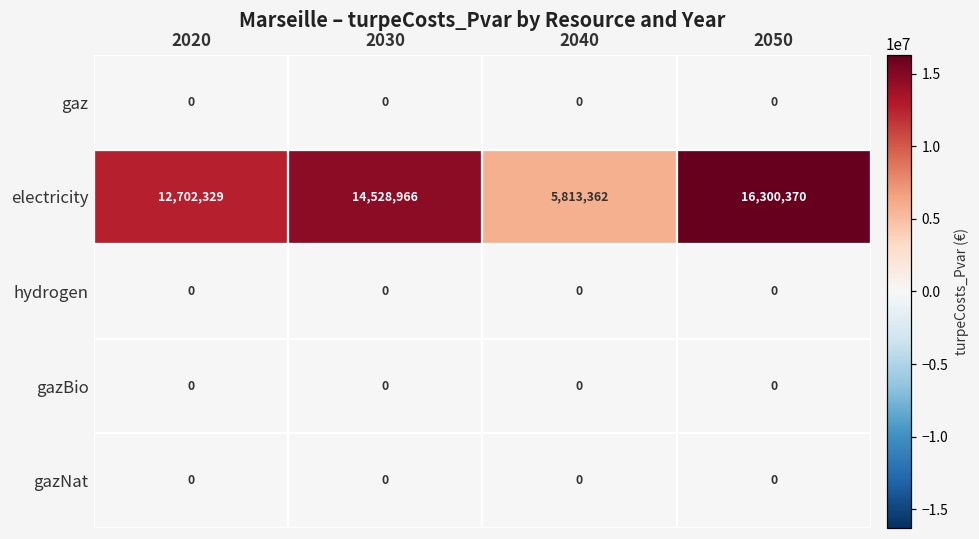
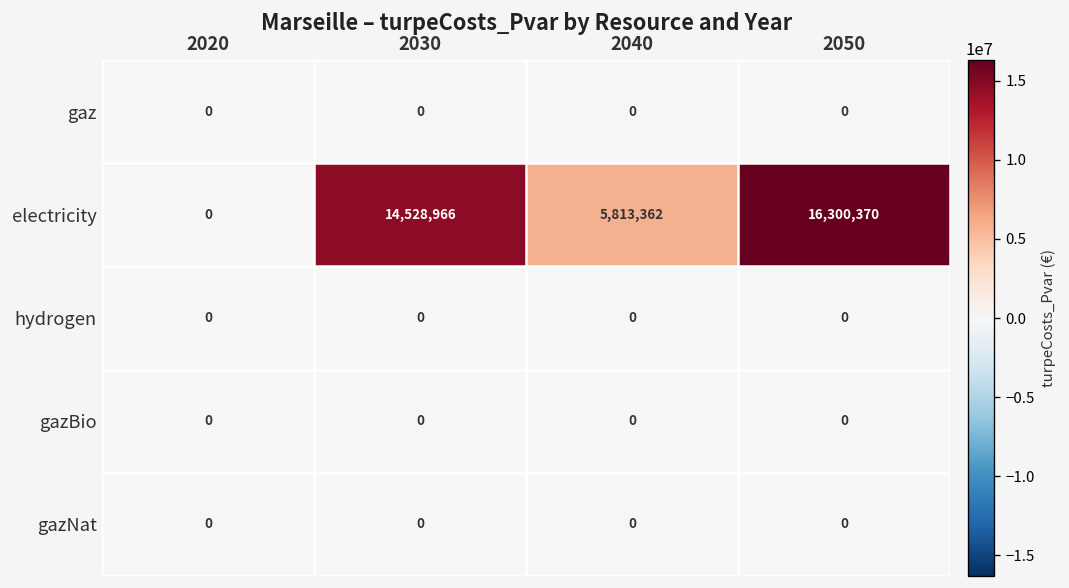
electricity, 2020: 12,702,329 -> 0
